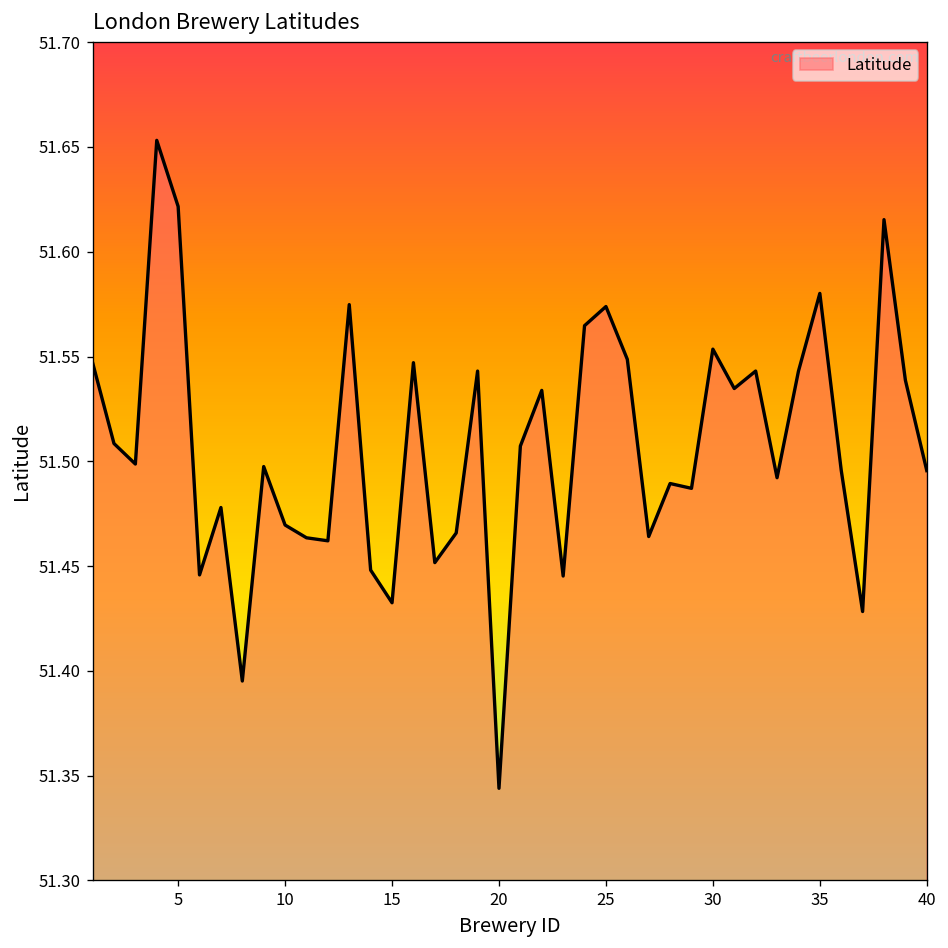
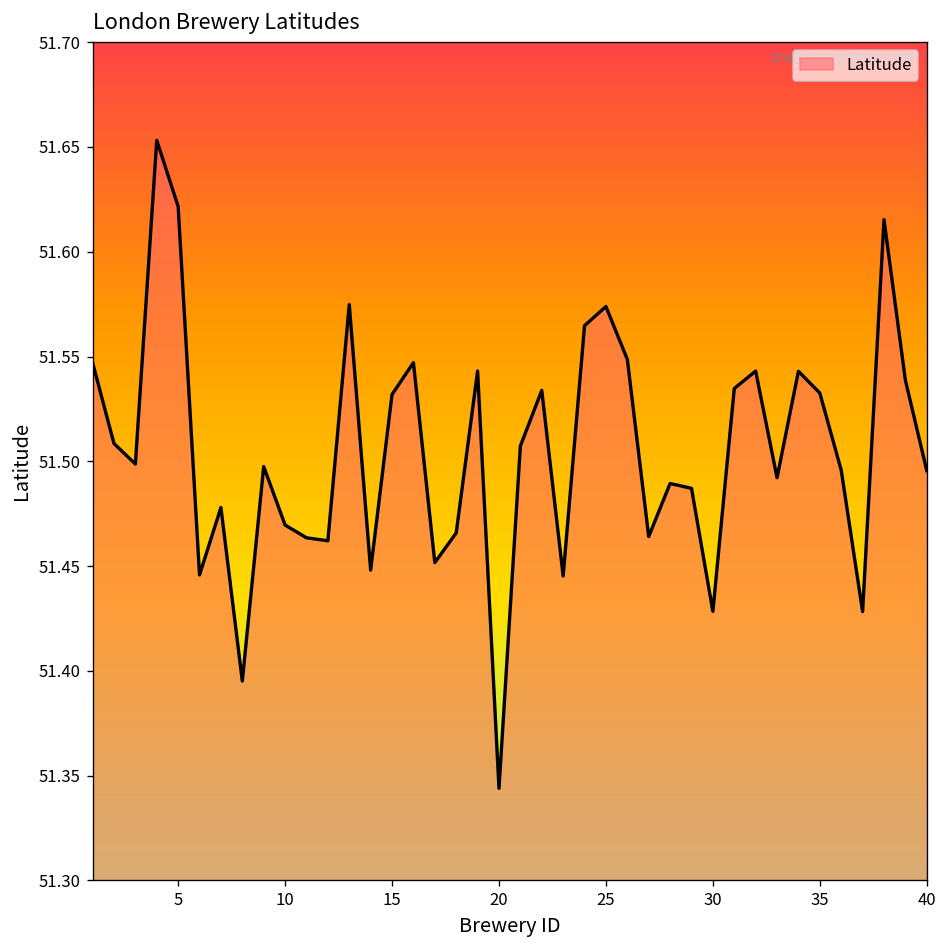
15: 51.433 -> 51.532
30: 51.554 -> 51.428
35: 51.580 -> 51.533
